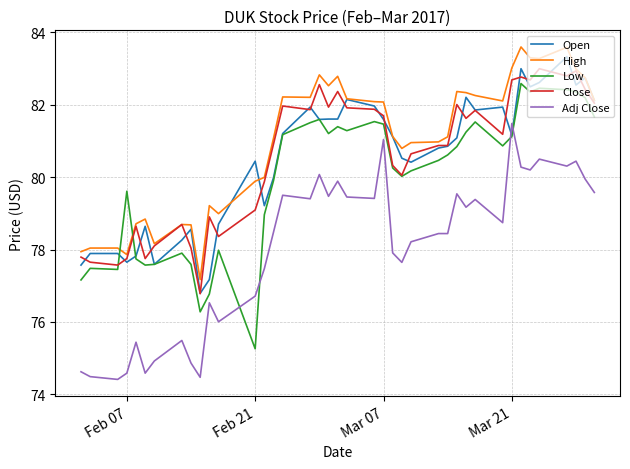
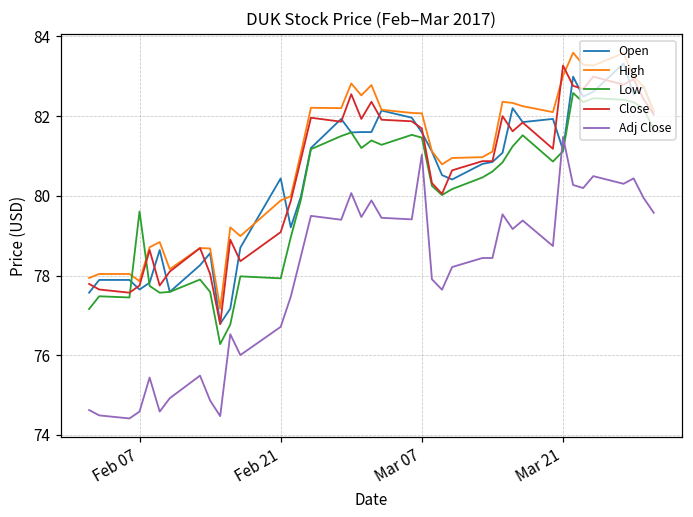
Low, Feb 21: 75.3 -> 77.9
Close, Mar 21: 82.7 -> 83.3
